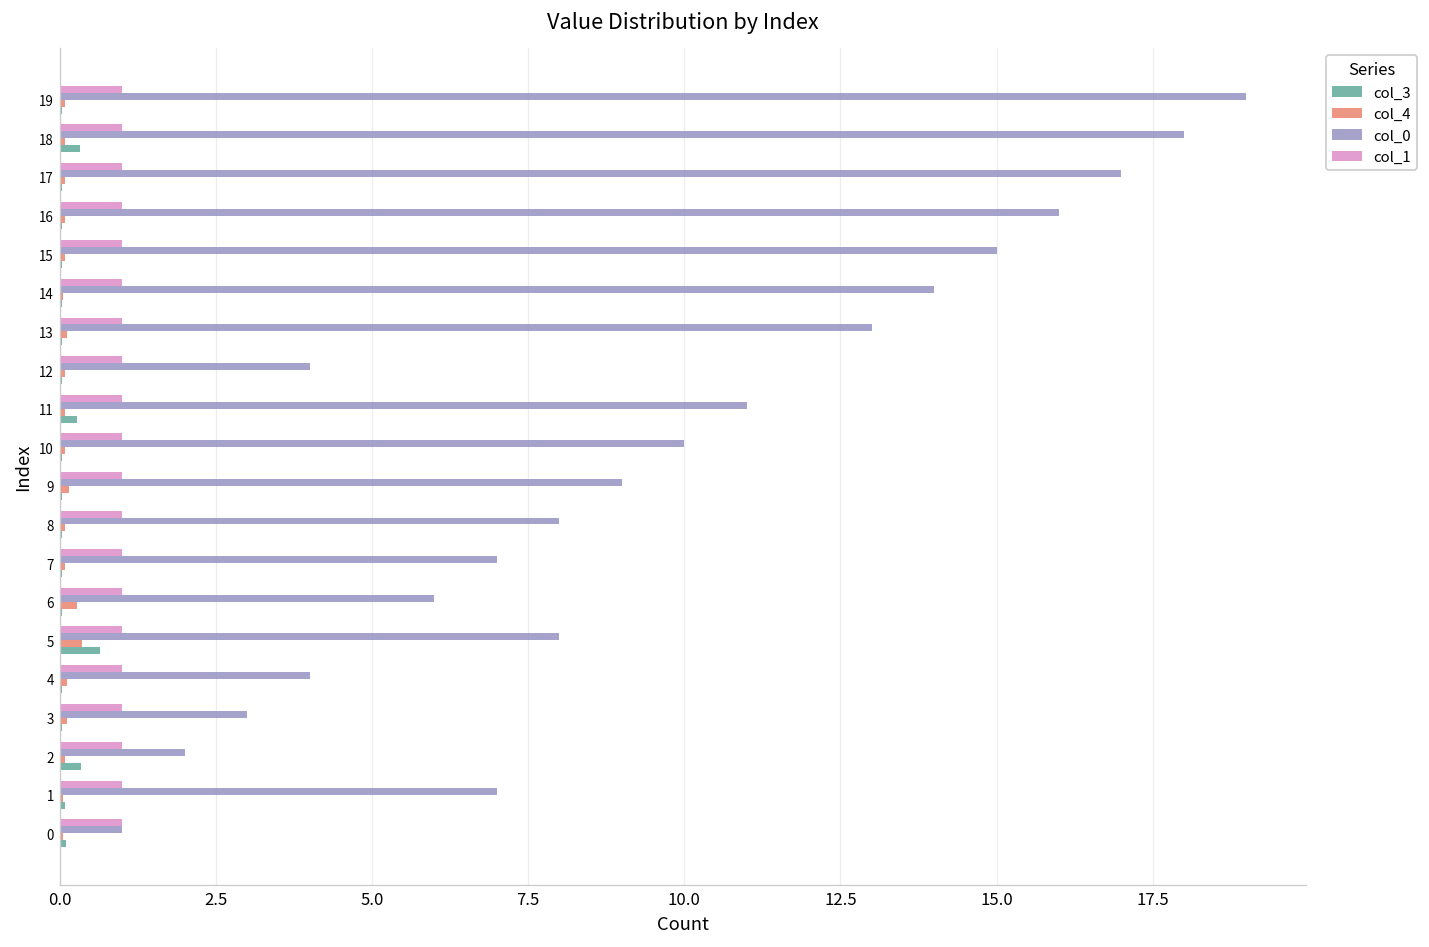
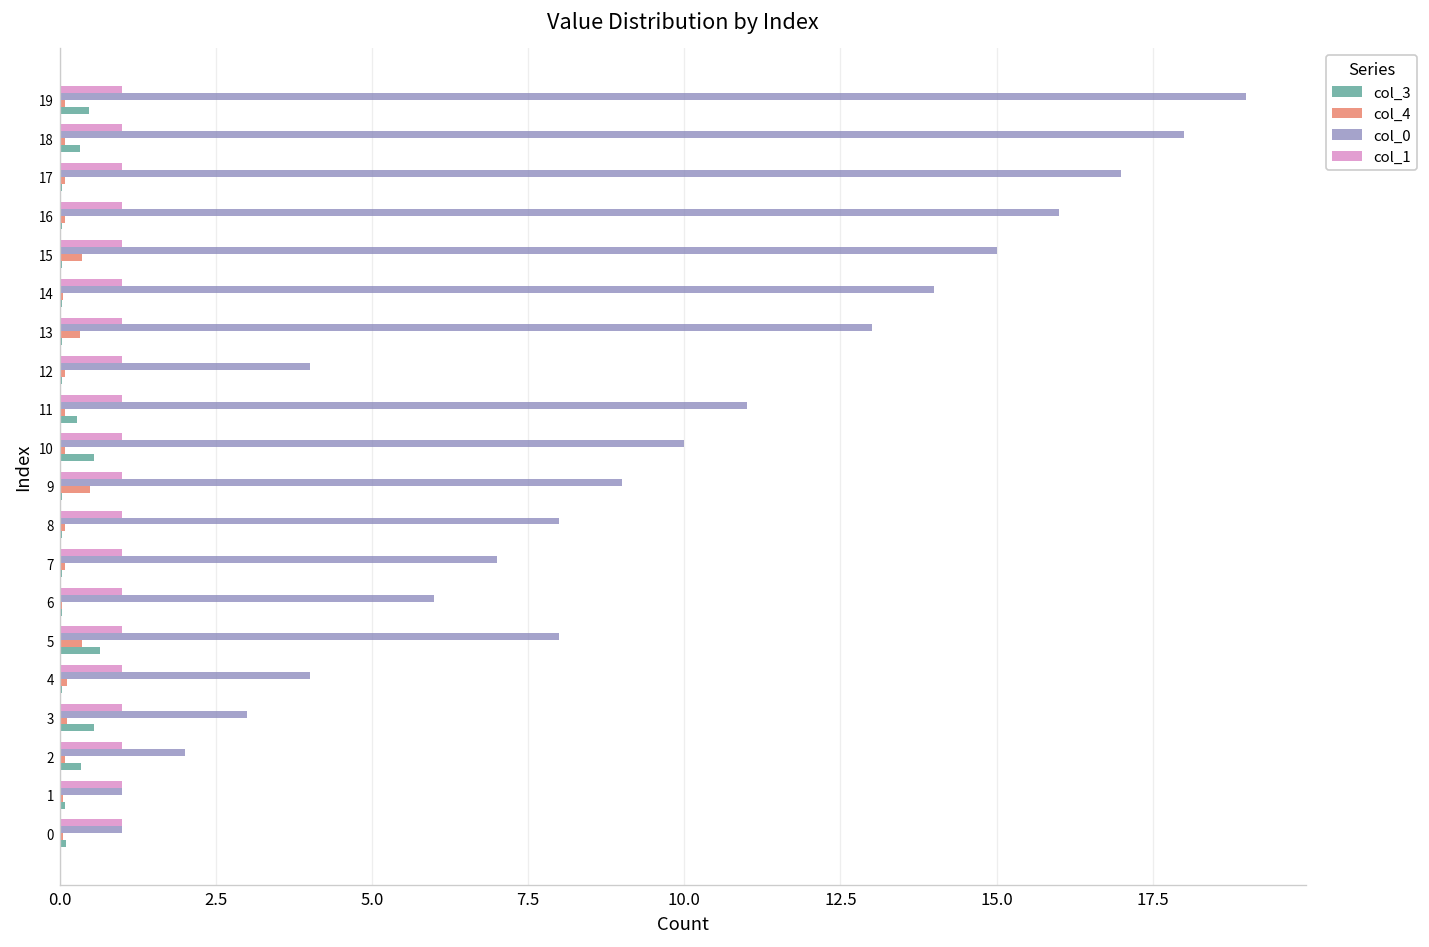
col_3, 19: 0.0 -> 0.5
col_4, 15: 0.1 -> 0.4
col_4, 13: 0.1 -> 0.3
col_3, 10: 0.0 -> 0.6
col_4, 9: 0.2 -> 0.5
col_4, 6: 0.3 -> 0.0
col_3, 3: 0.0 -> 0.6
col_0, 1: 7 -> 1
